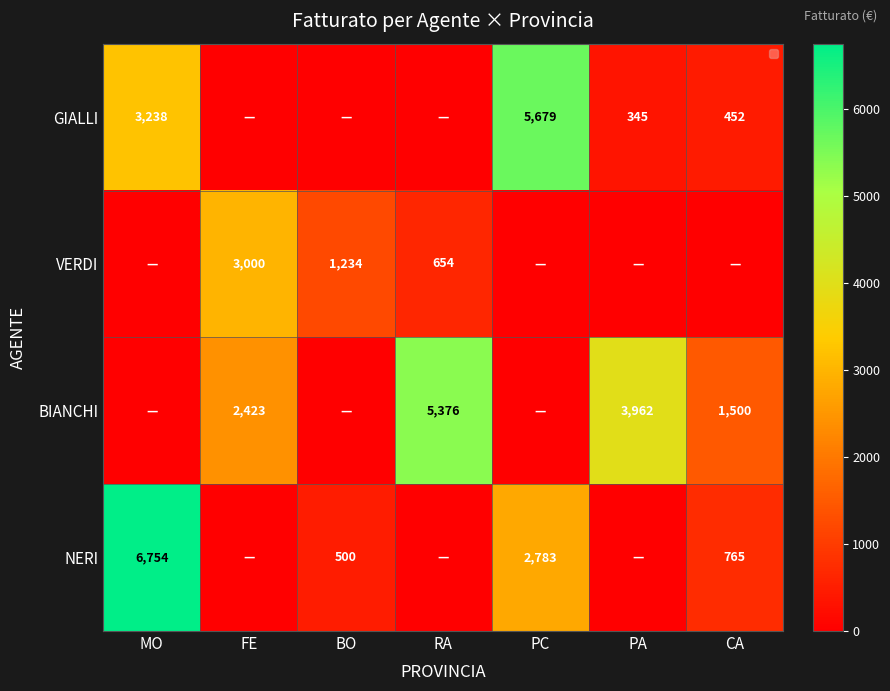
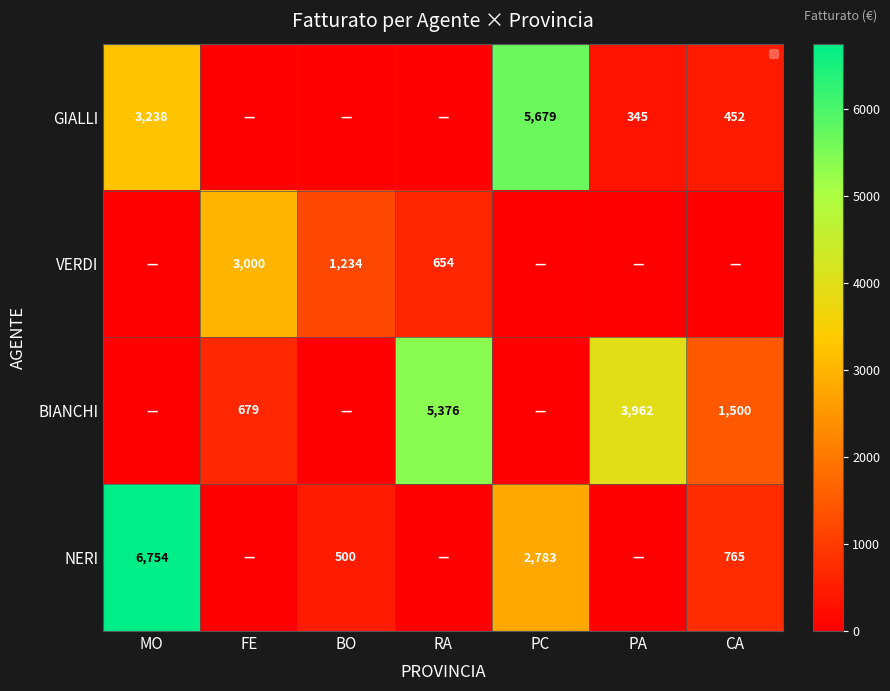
BIANCHI, FE: 2,423 -> 679
